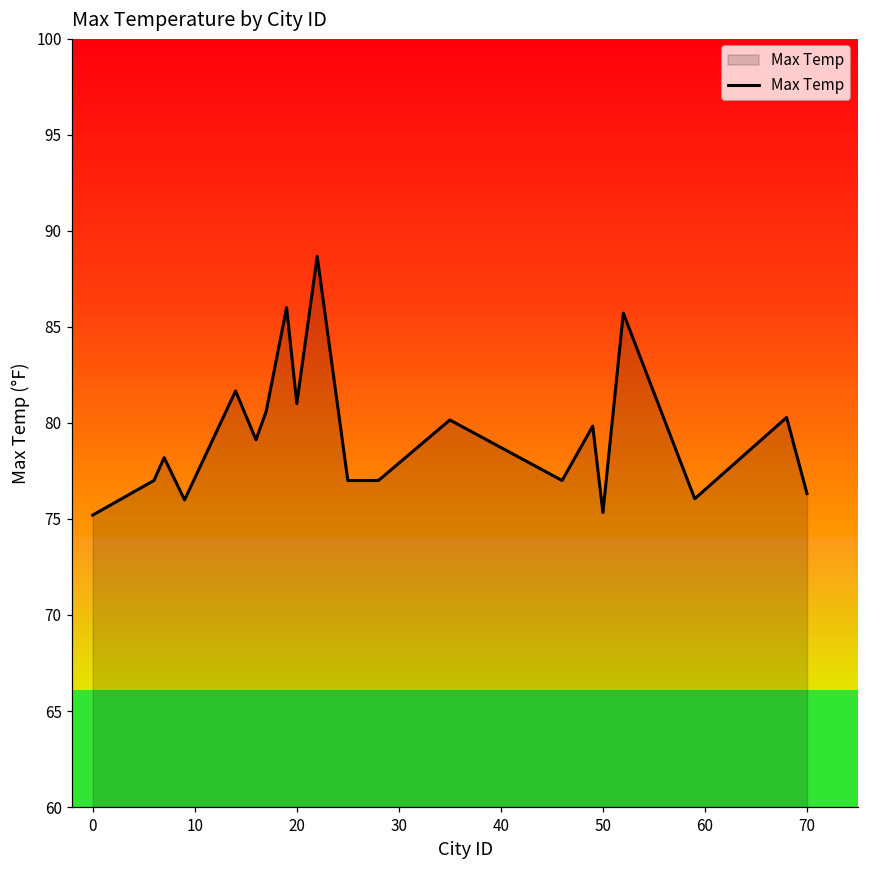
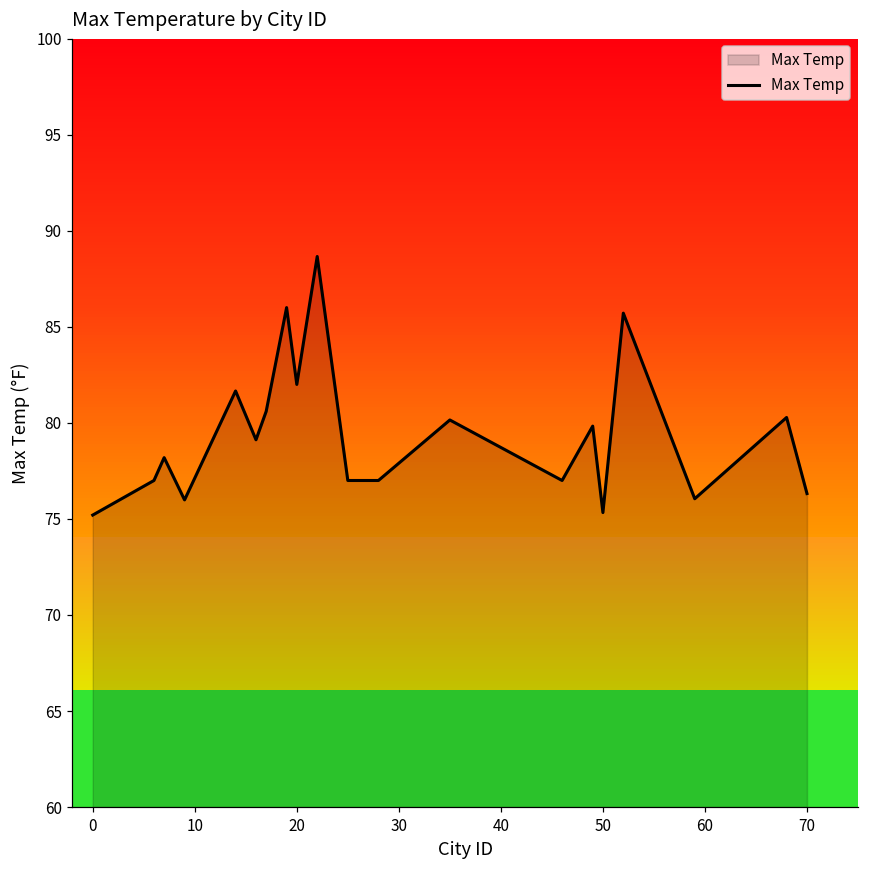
20: 81 -> 82
